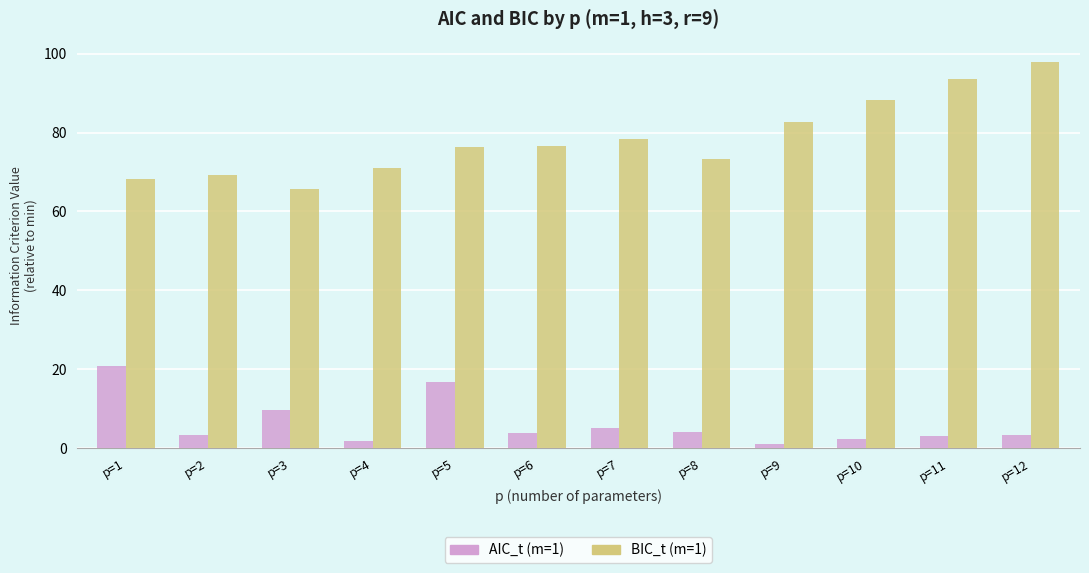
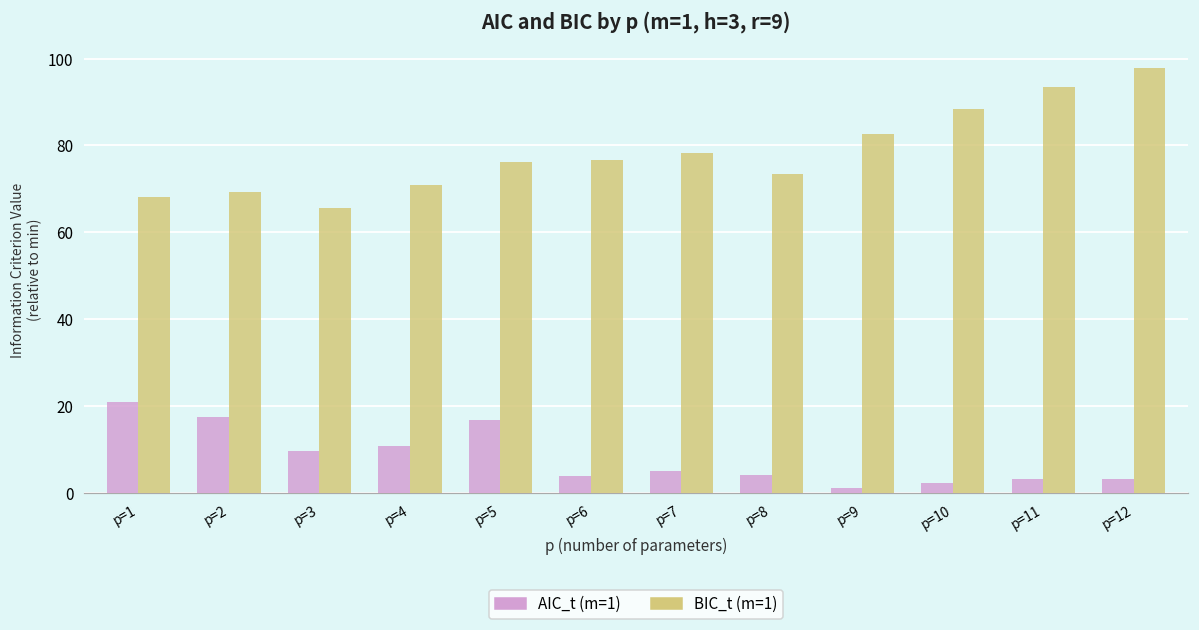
AIC_t (m=1), p=2: 3 -> 18
AIC_t (m=1), p=4: 2 -> 11
